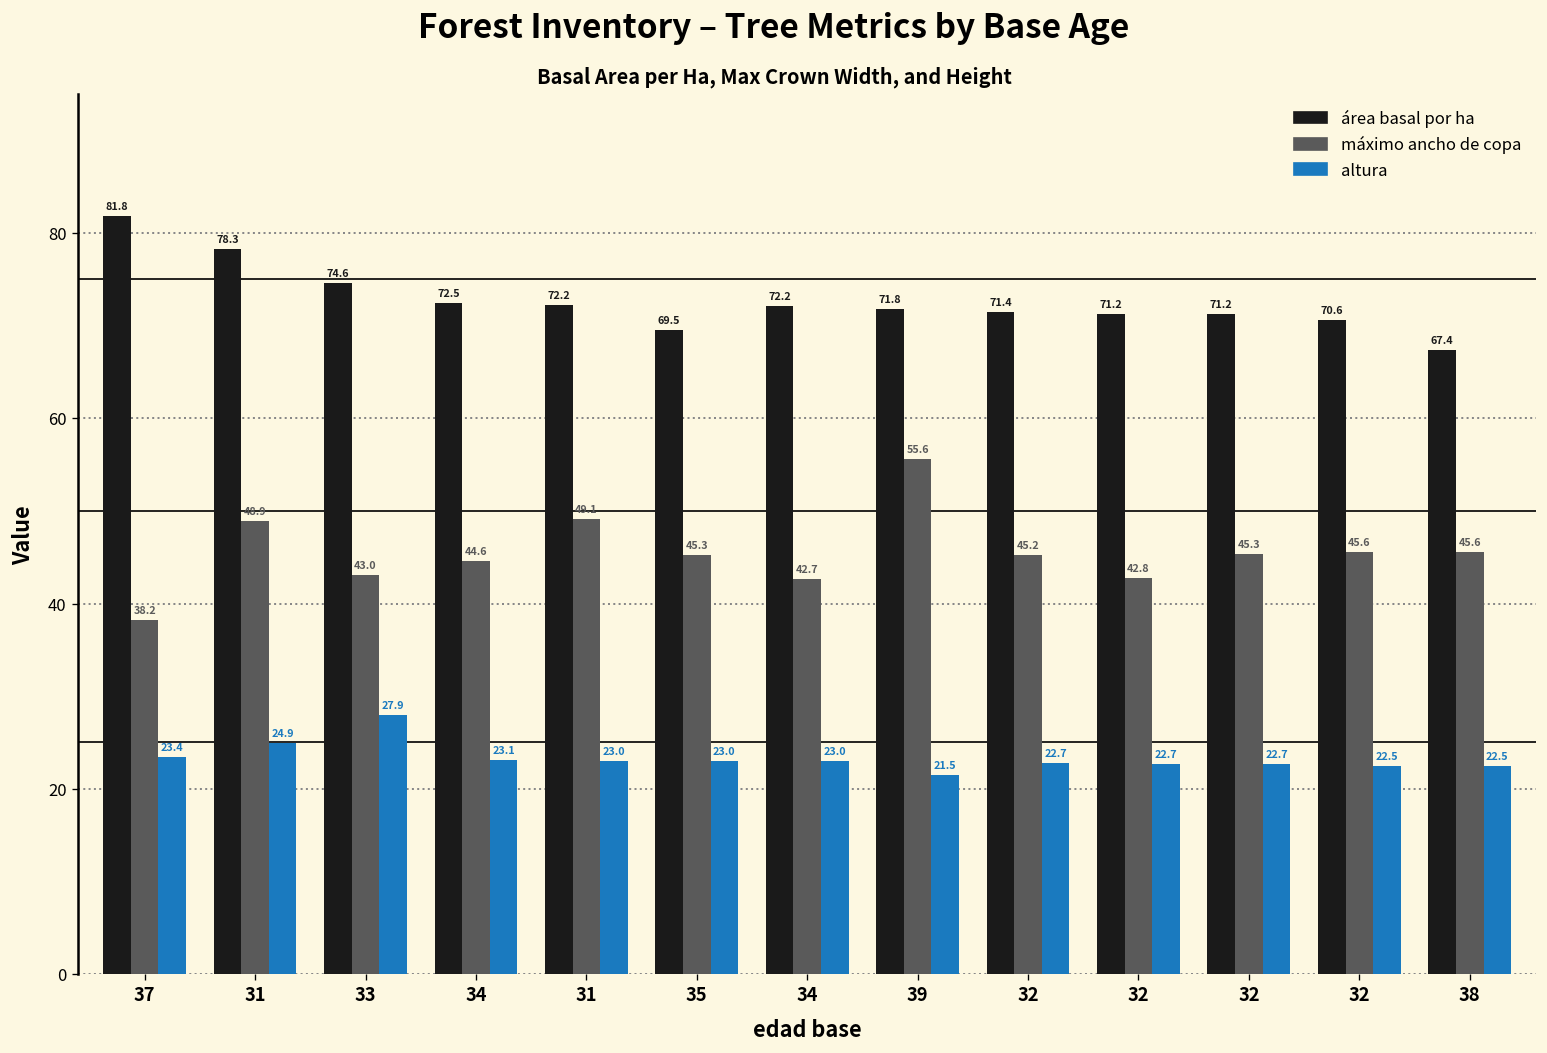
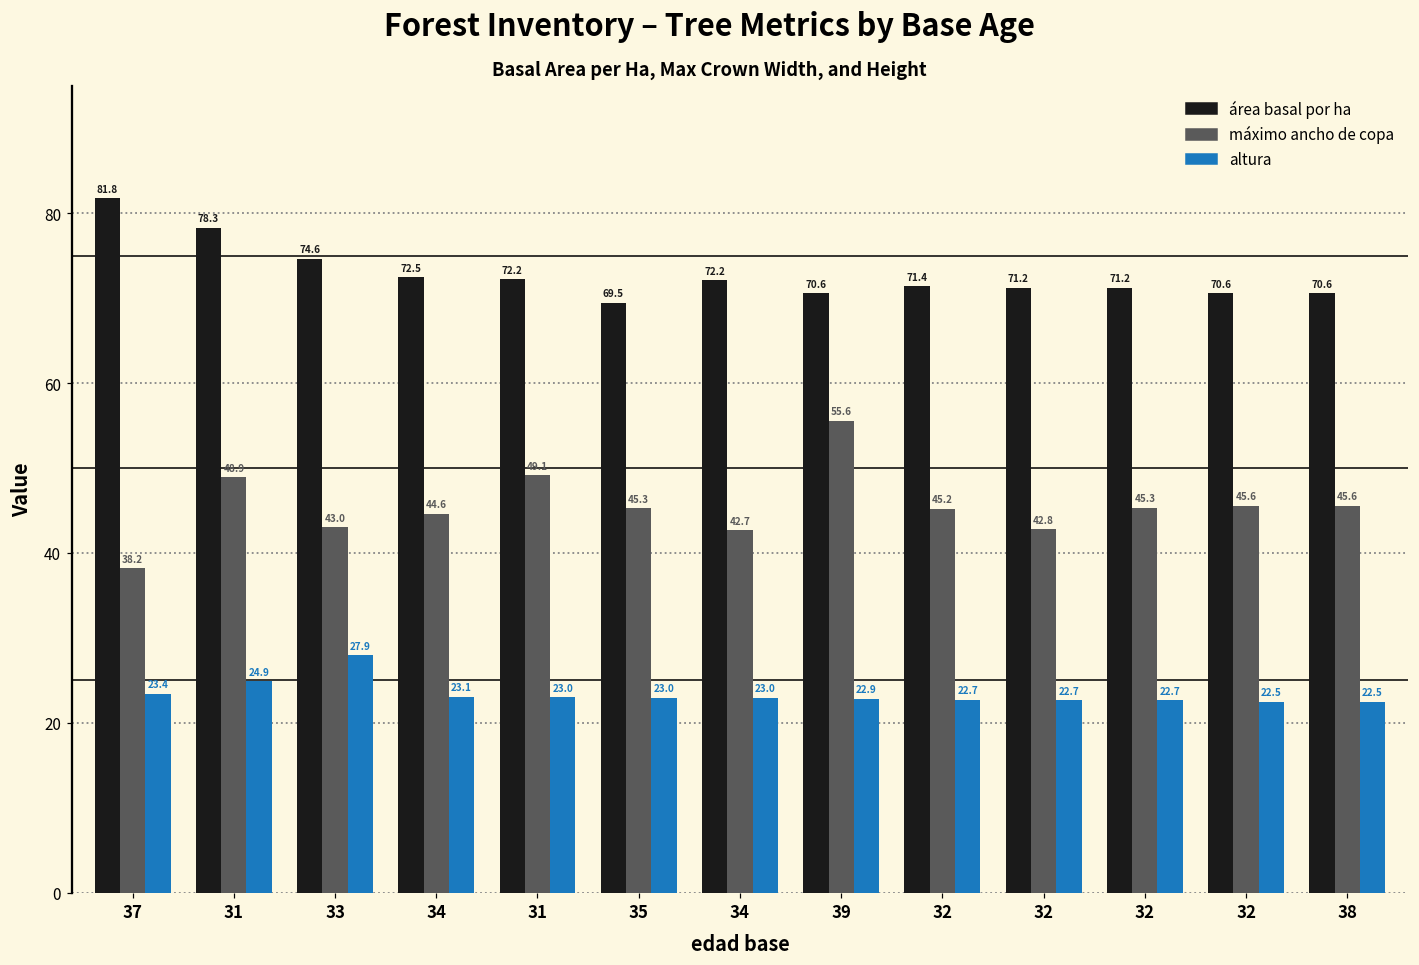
área basal por ha, 39: 71.8 -> 70.6
altura, 39: 21.5 -> 22.9
área basal por ha, 38: 67.4 -> 70.6
